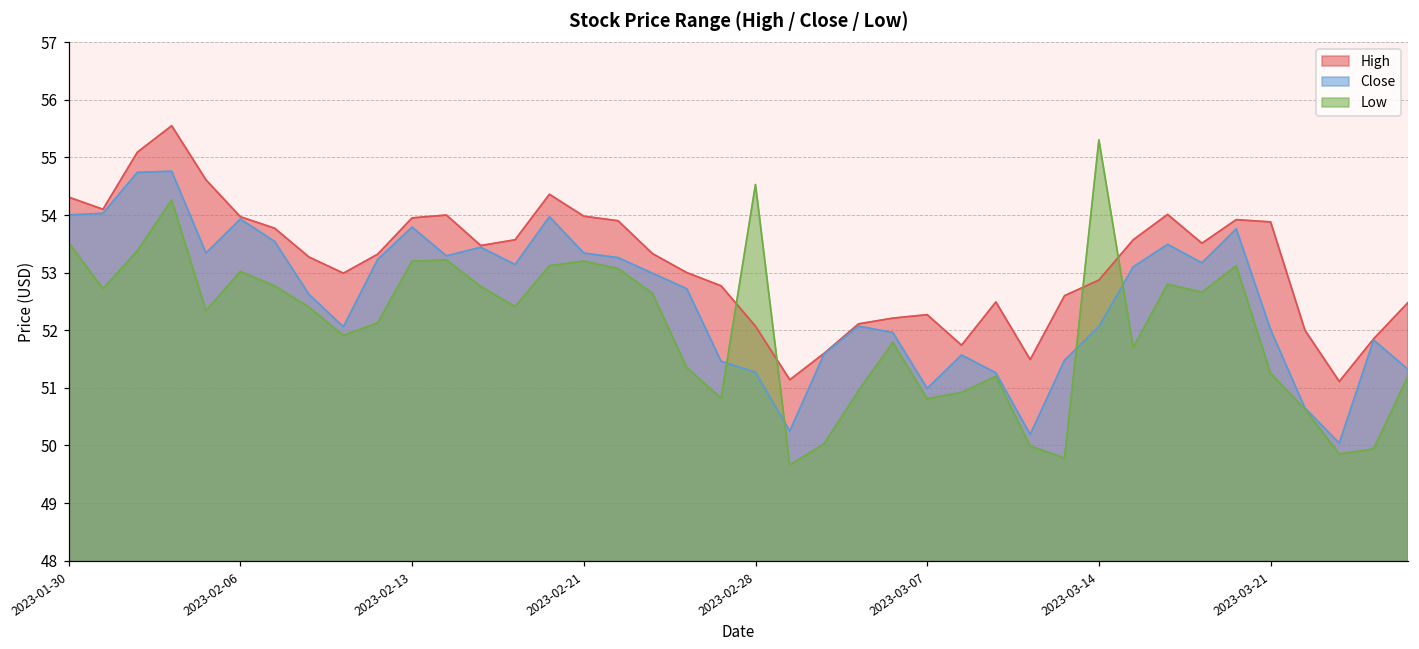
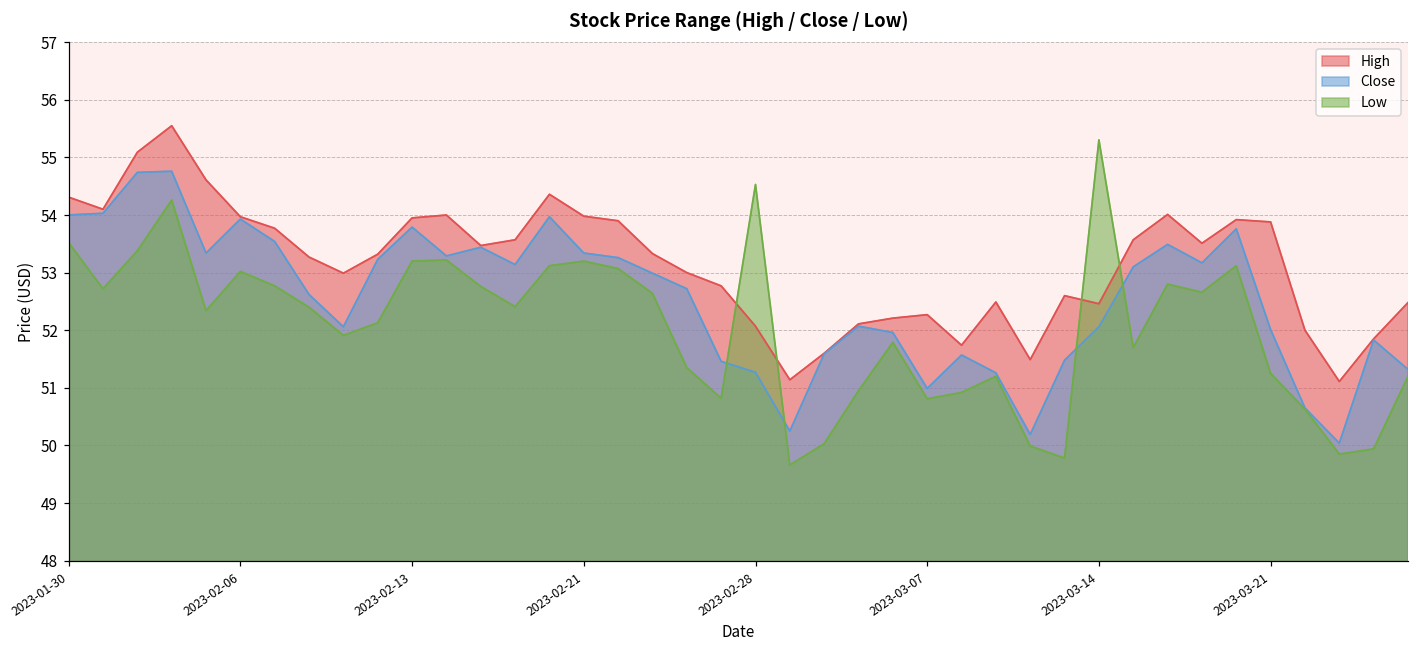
High, 2023-03-14: 52.9 -> 52.5
